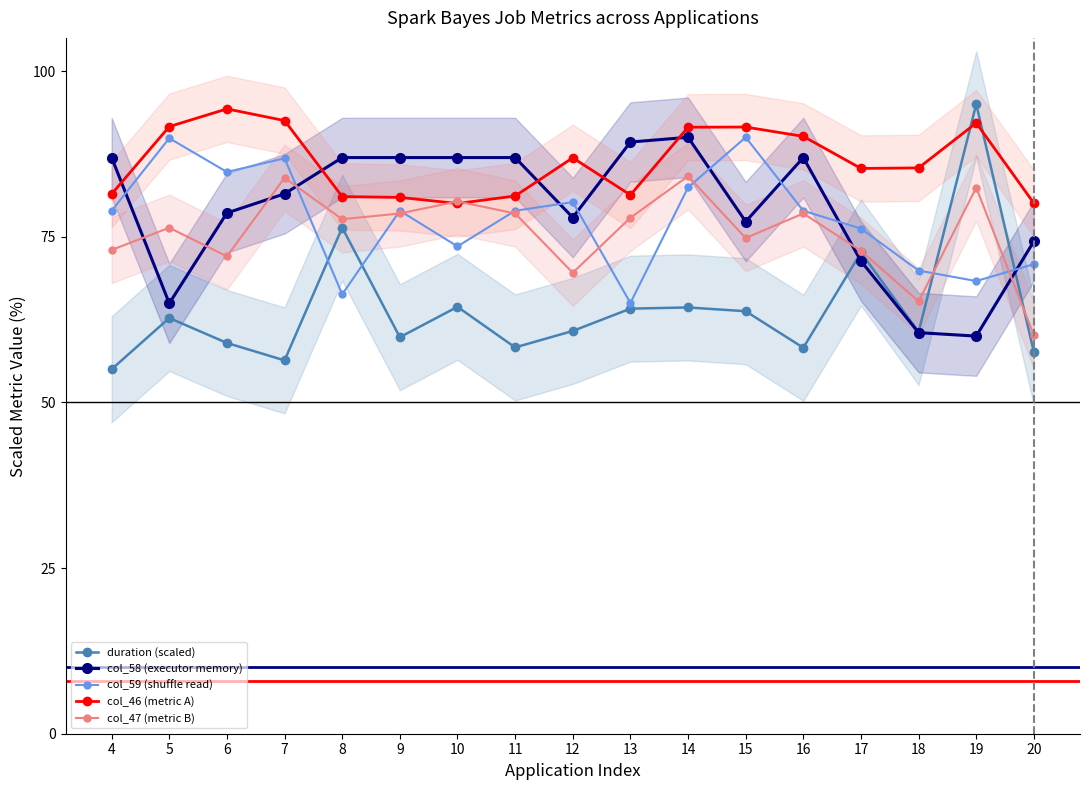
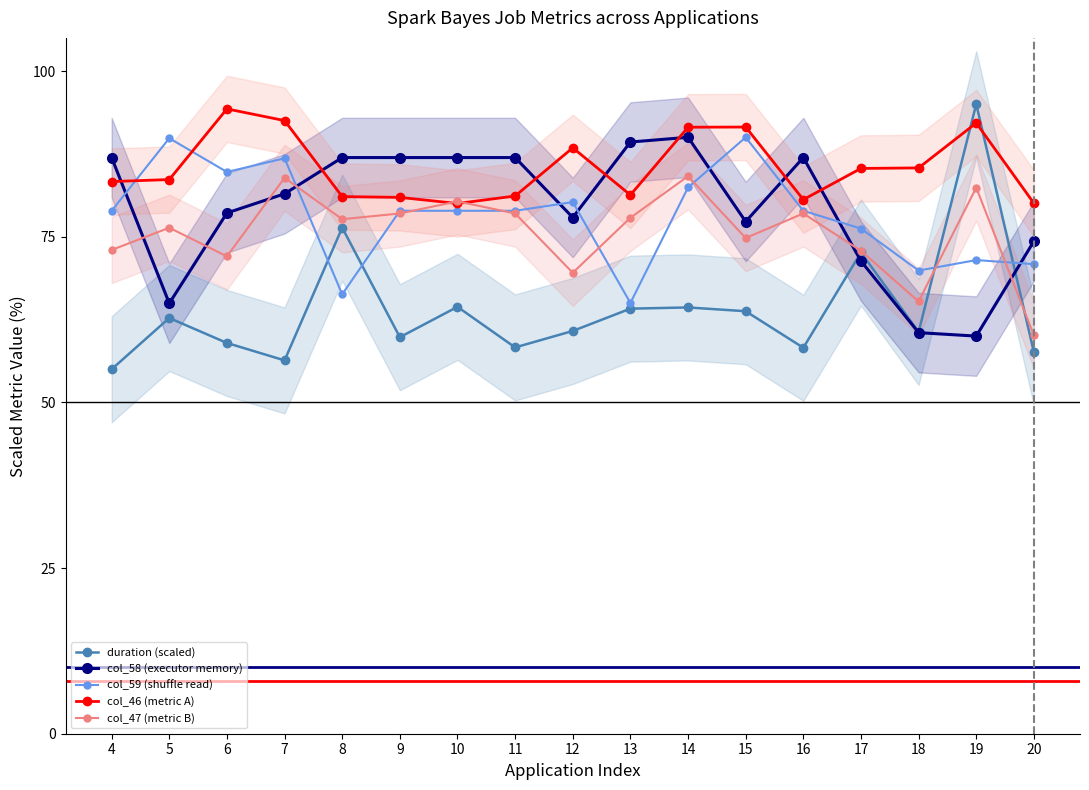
col_46 (metric A), 4: 81 -> 83
col_46 (metric A), 5: 92 -> 84
col_59 (shuffle read), 10: 74 -> 79
col_46 (metric A), 12: 87 -> 88
col_46 (metric A), 16: 90 -> 81
col_59 (shuffle read), 19: 68 -> 71
